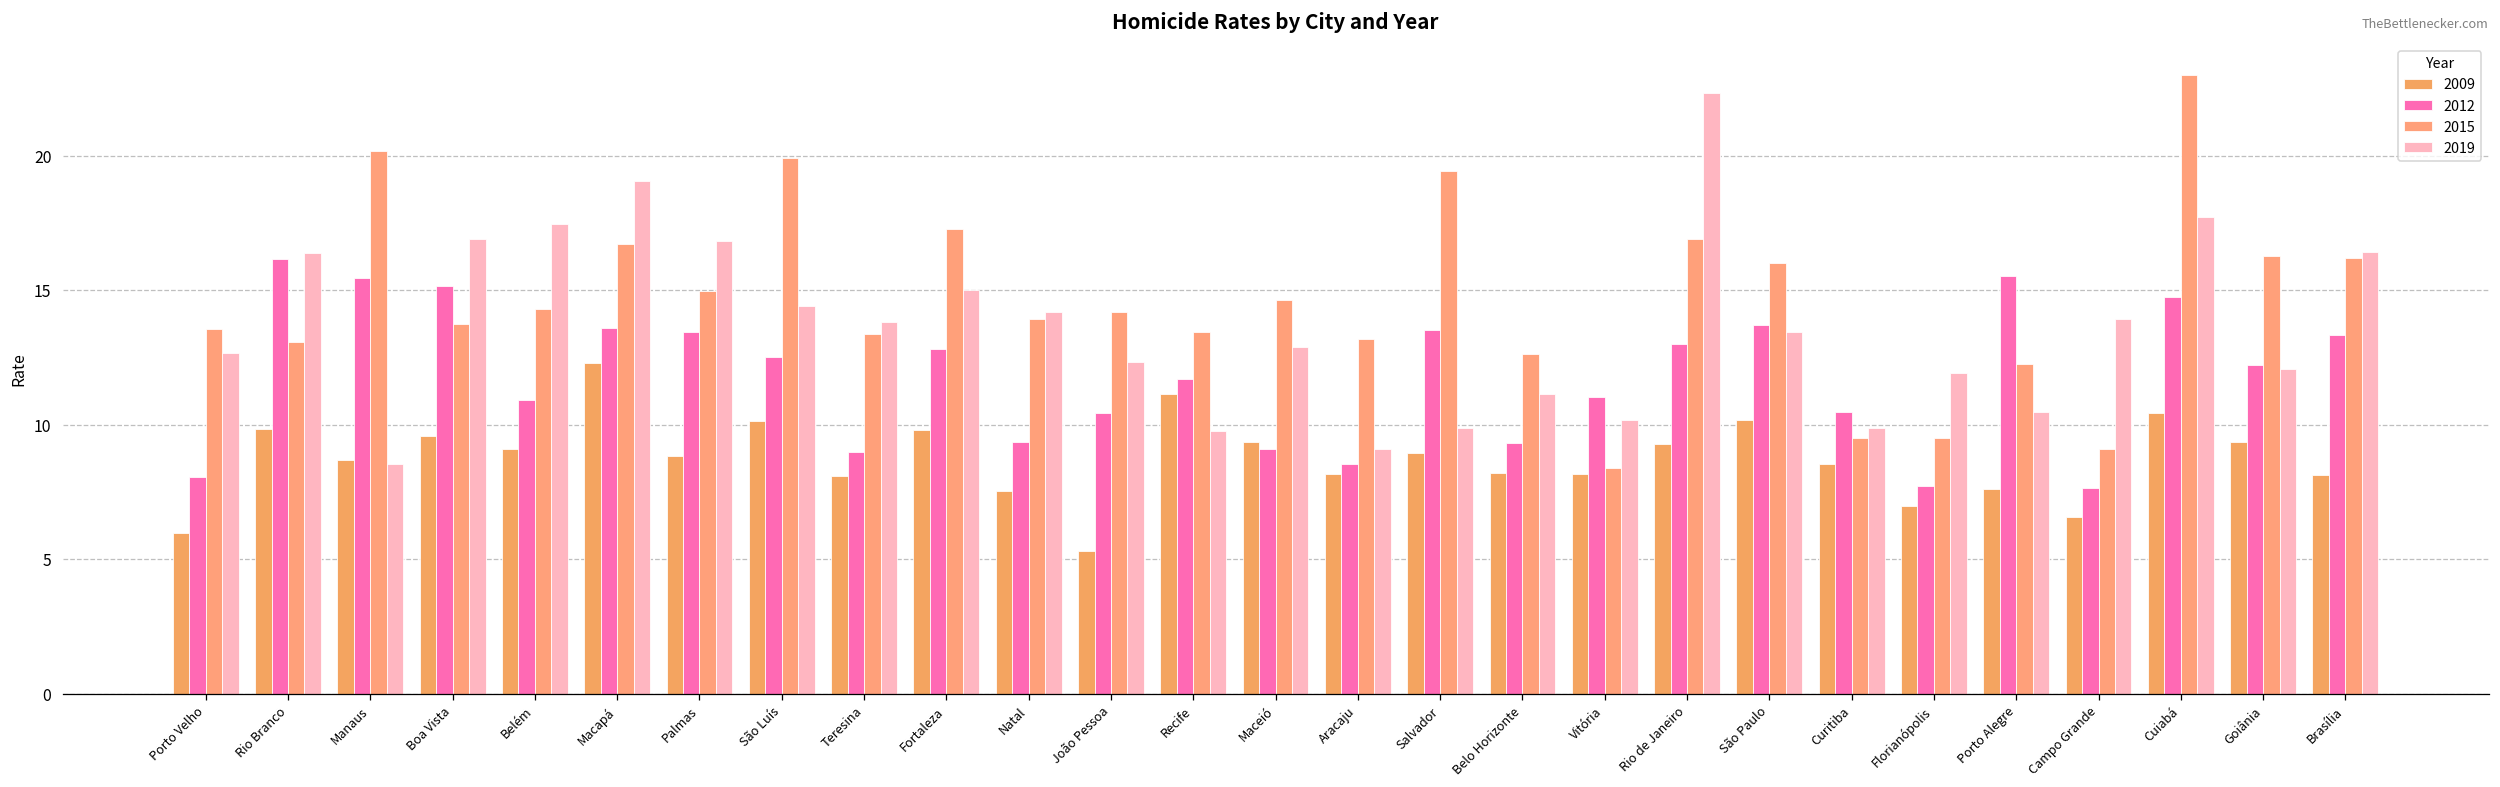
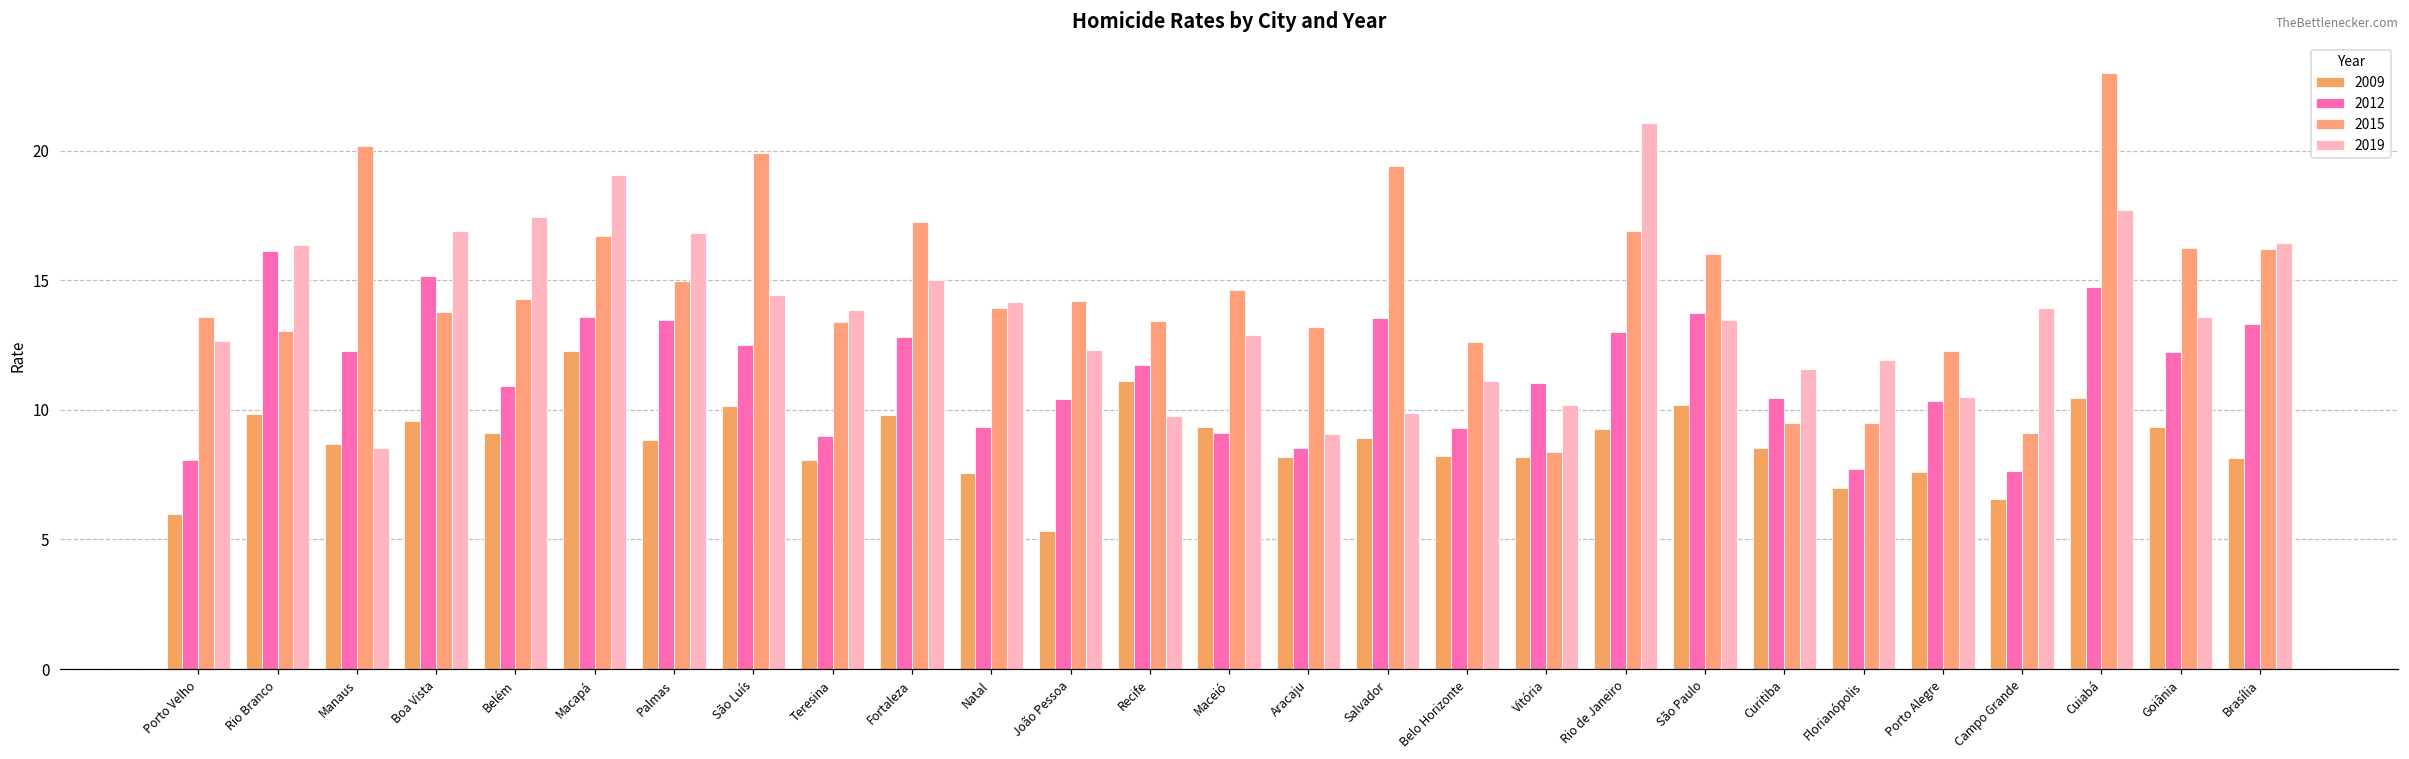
2012, Manaus: 15.5 -> 12.3
2019, Rio de Janeiro: 22.3 -> 21.1
2019, Curitiba: 9.9 -> 11.6
2012, Porto Alegre: 15.5 -> 10.3
2019, Goiânia: 12.1 -> 13.6
